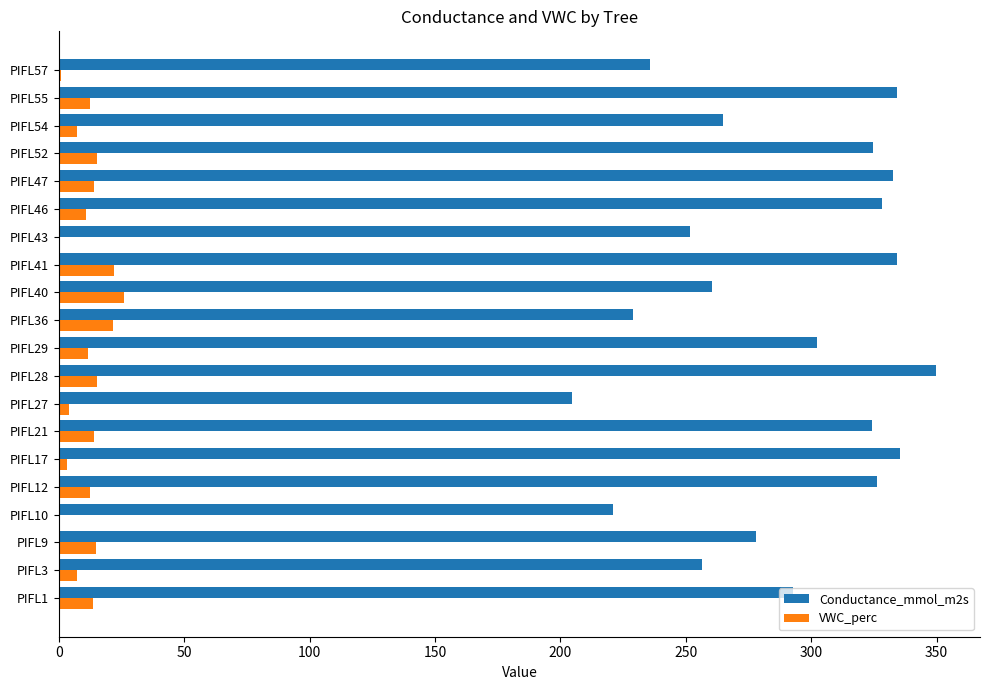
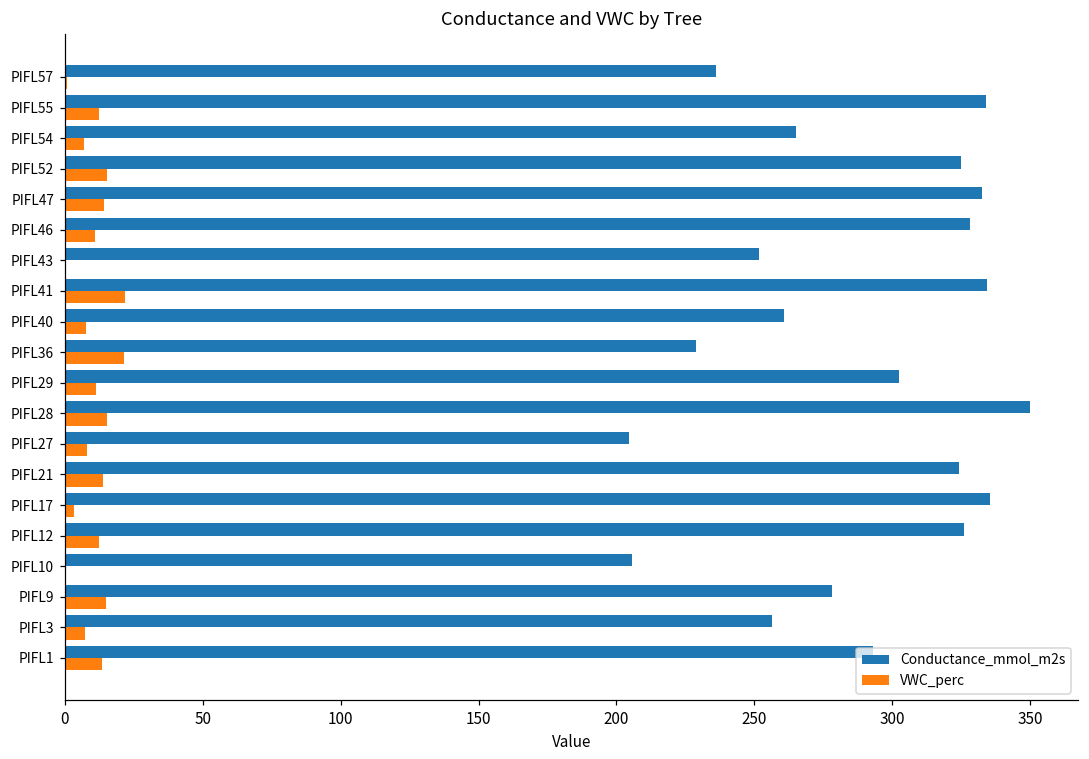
VWC_perc, PIFL40: 26 -> 8
VWC_perc, PIFL27: 4 -> 8
Conductance_mmol_m2s, PIFL10: 221 -> 206
